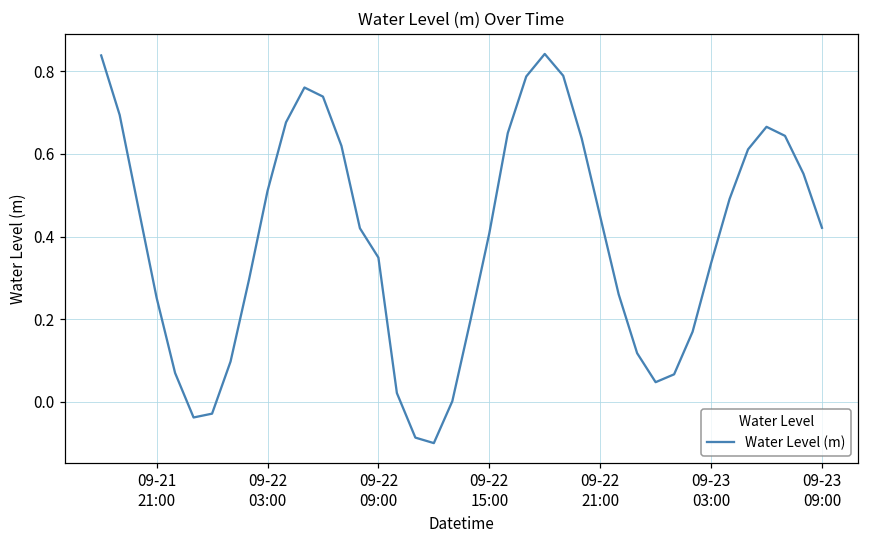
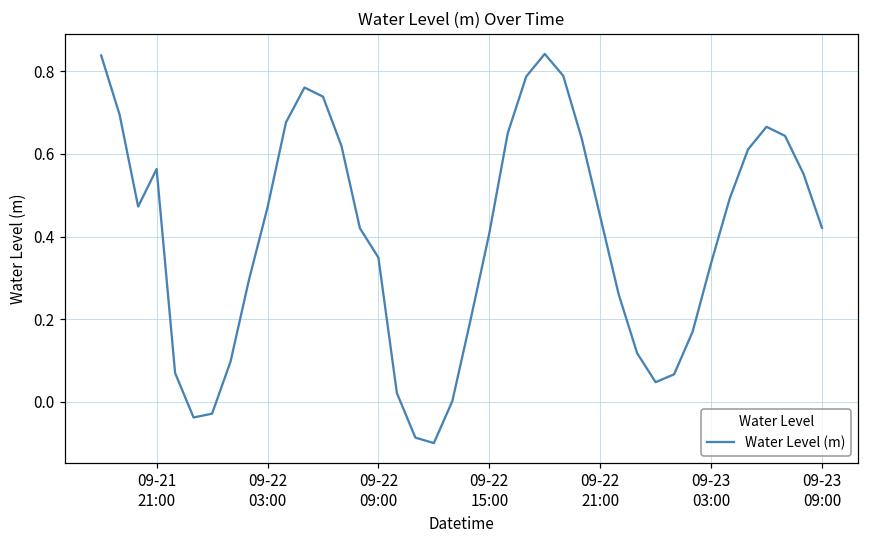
09-21 21:00: 0.25 -> 0.56
09-22 03:00: 0.51 -> 0.47
